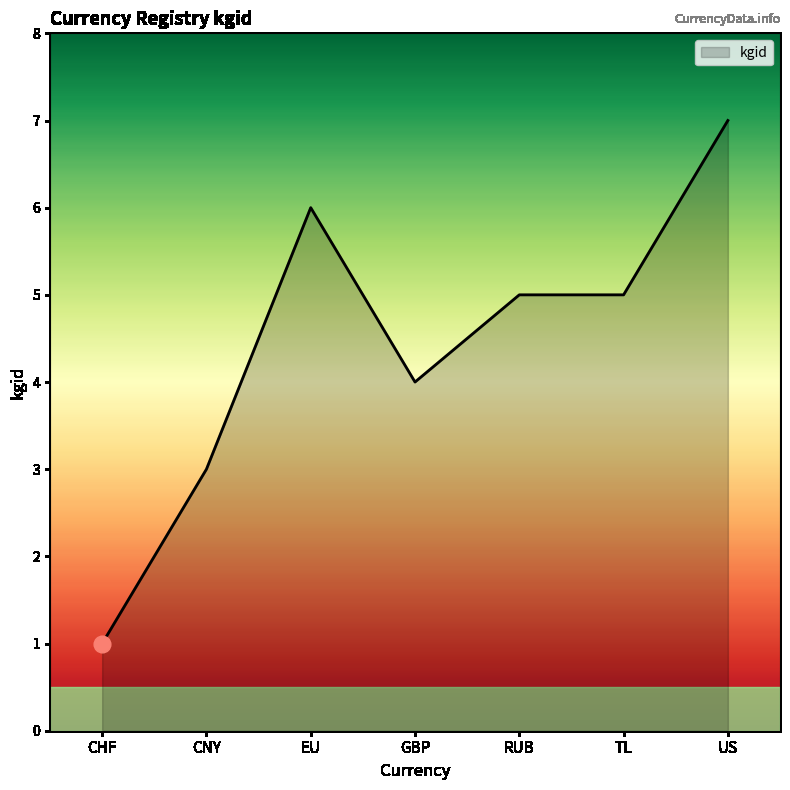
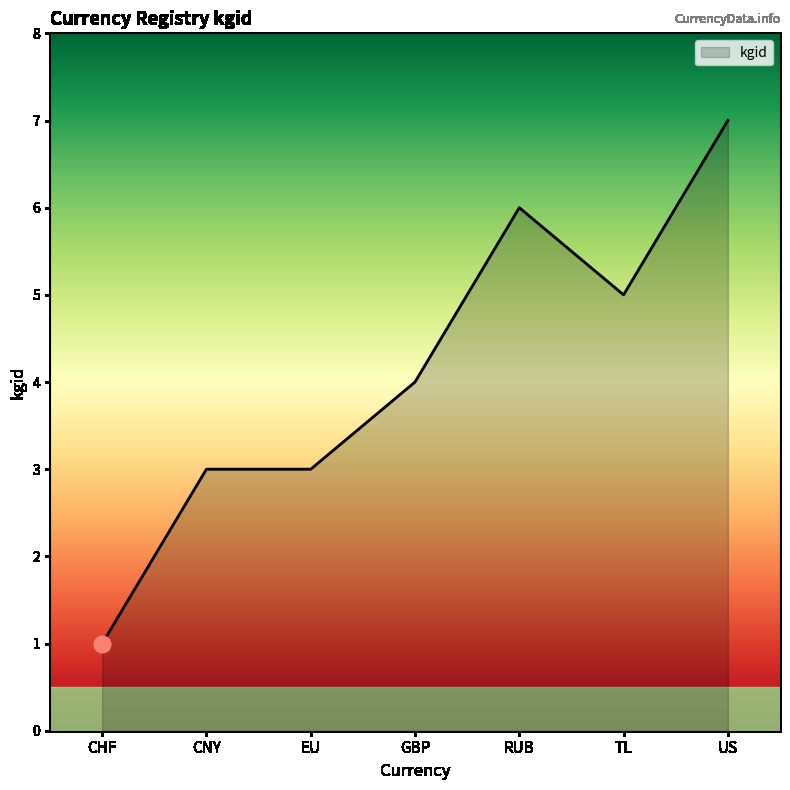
kgid, EU: 6 -> 3
kgid, RUB: 5 -> 6
